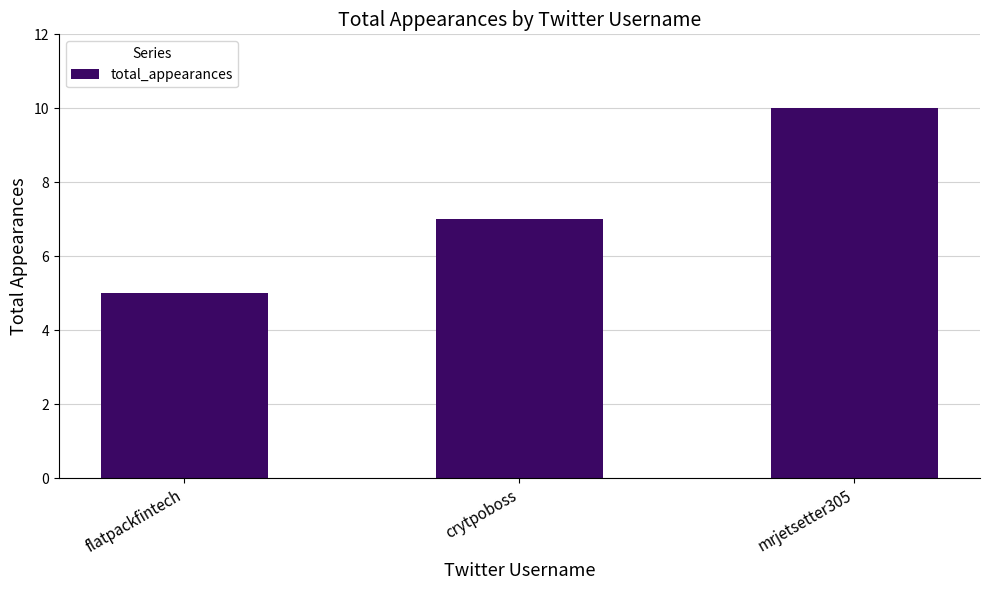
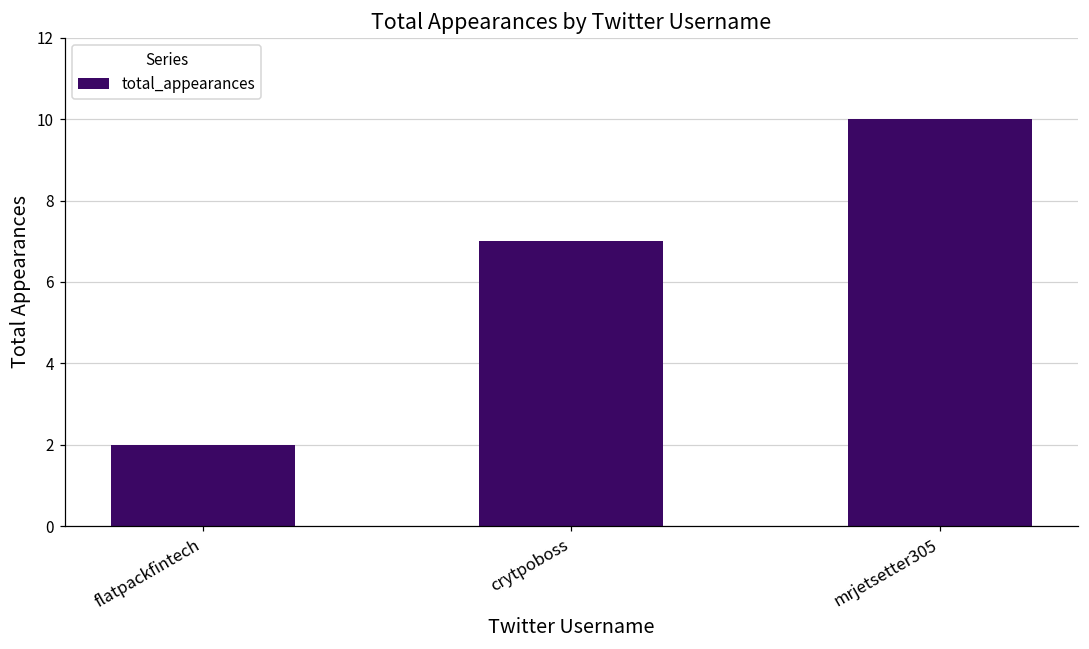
flatpackfintech: 5 -> 2
